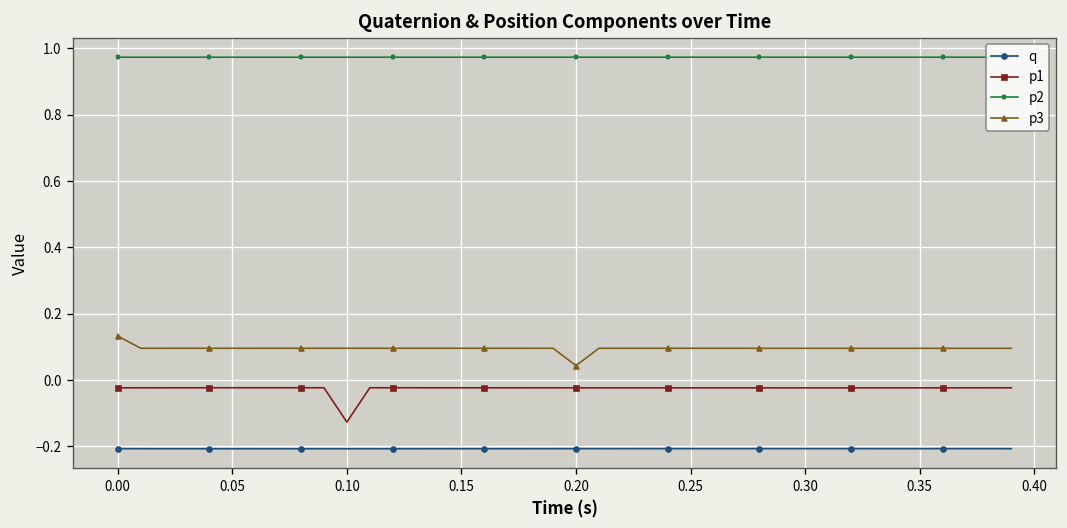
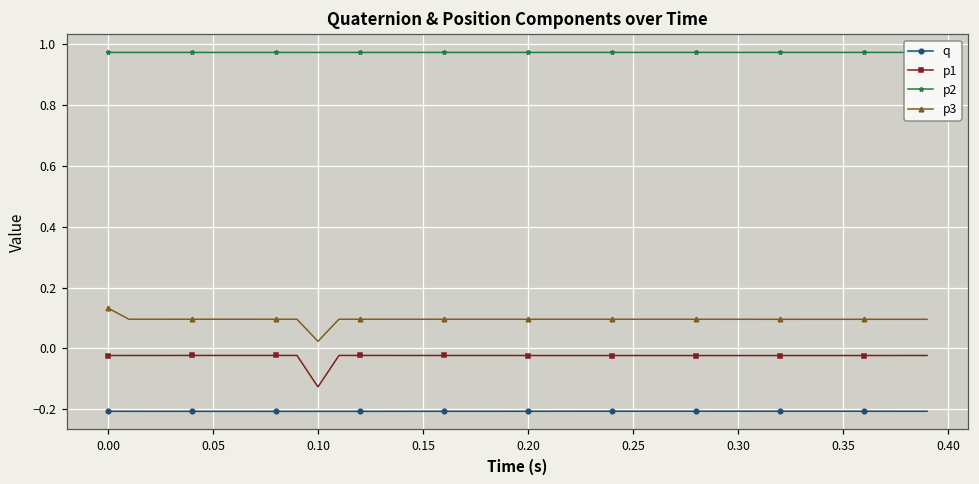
p3, 0.10: 0.10 -> 0.02
p3, 0.20: 0.04 -> 0.10
